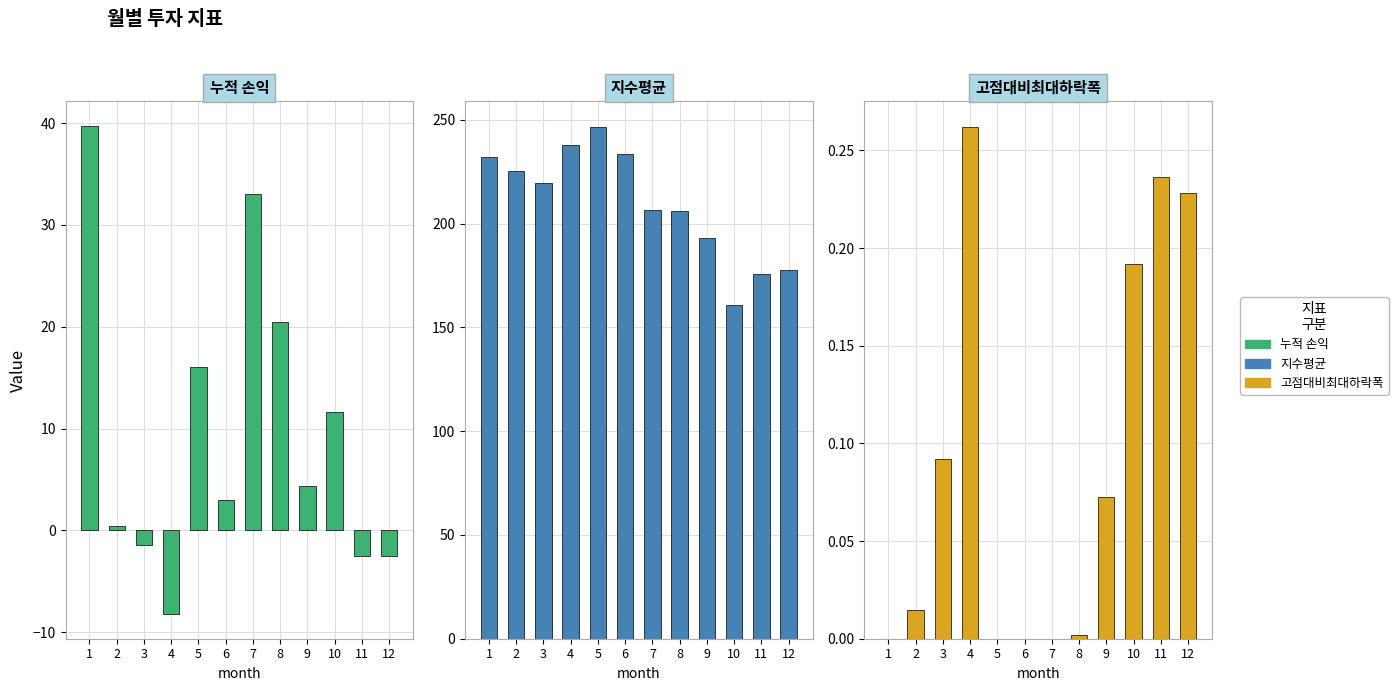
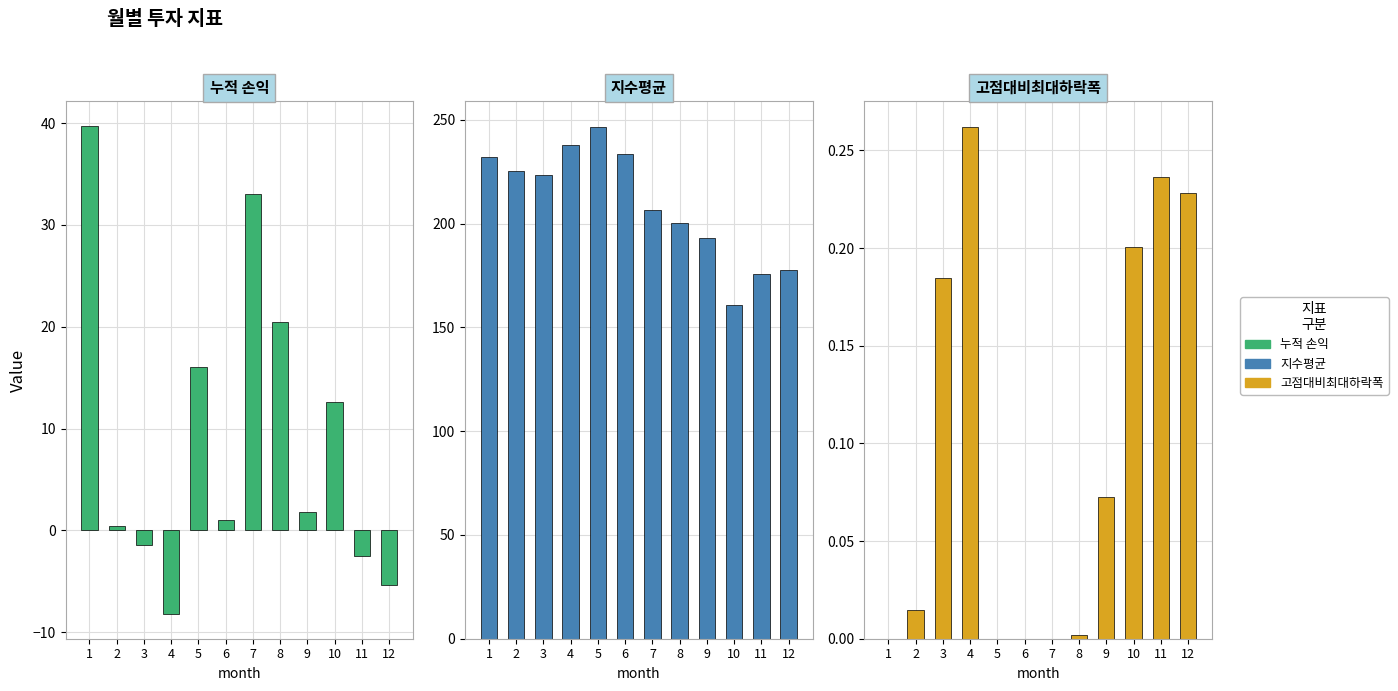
누적 손익, 6: 3.0 -> 1.0
누적 손익, 9: 4.4 -> 1.8
누적 손익, 10: 11.6 -> 12.7
누적 손익, 12: -2.5 -> -5.4
지수평균, 3: 220 -> 224
지수평균, 8: 206 -> 200
고점대비최대하락폭, 3: 0.092 -> 0.185
고점대비최대하락폭, 10: 0.192 -> 0.201
